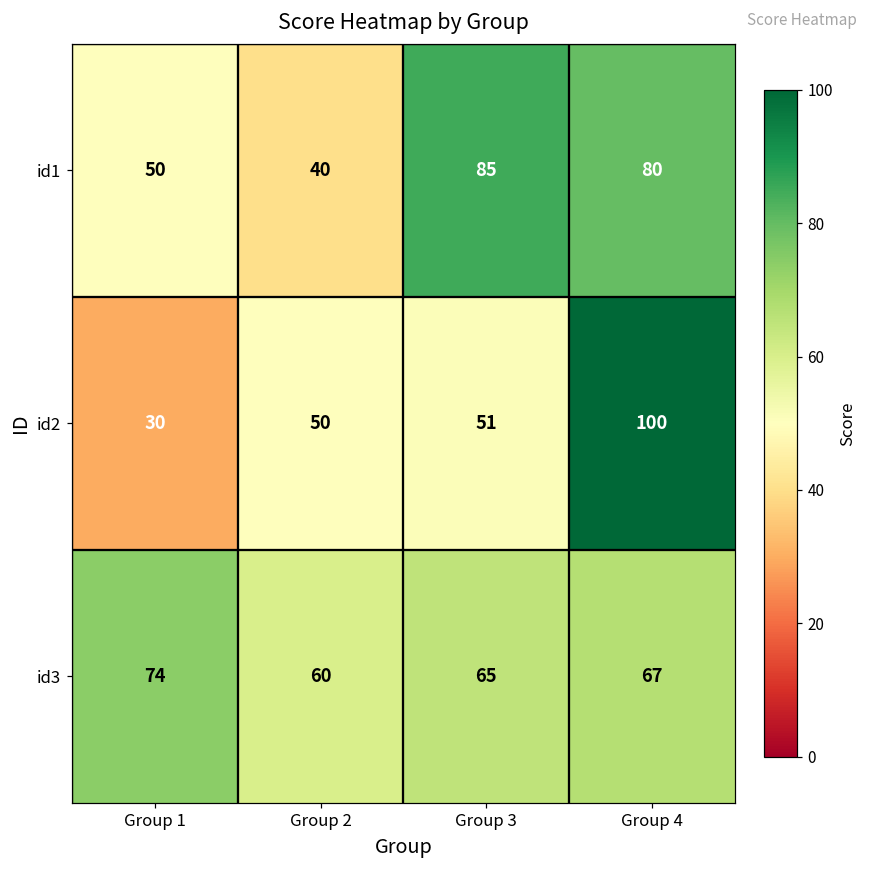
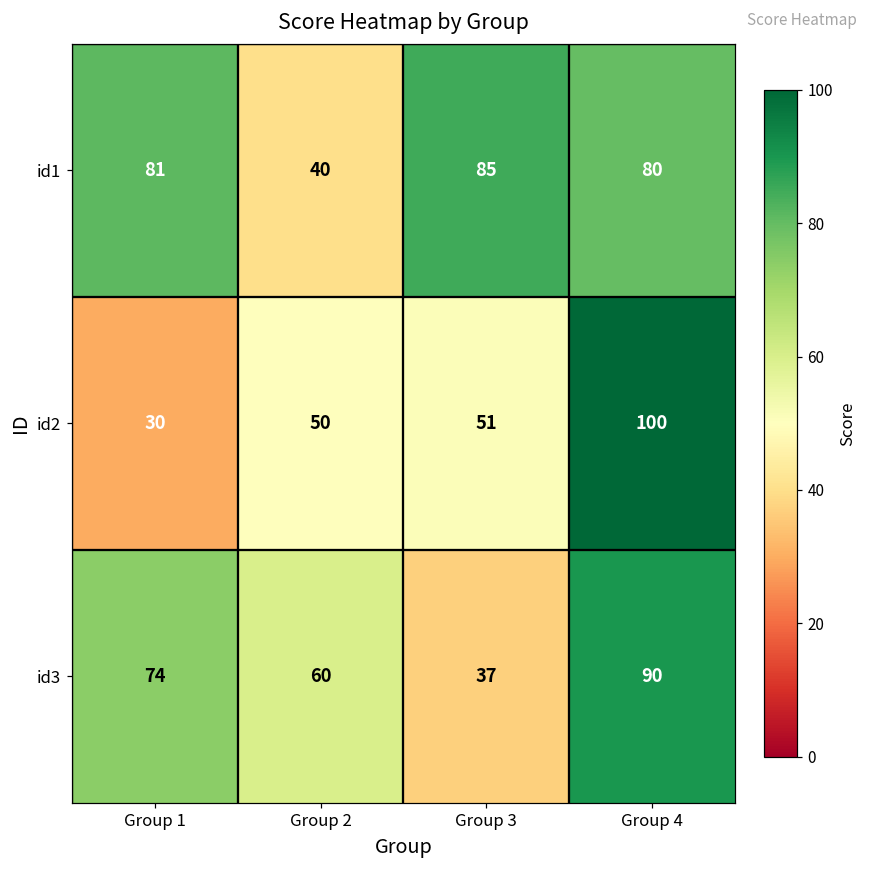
id1, Group 1: 50 -> 81
id3, Group 3: 65 -> 37
id3, Group 4: 67 -> 90
